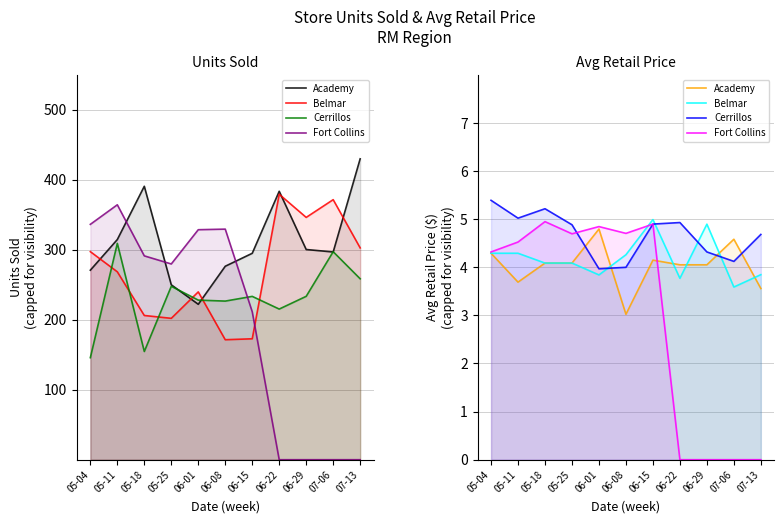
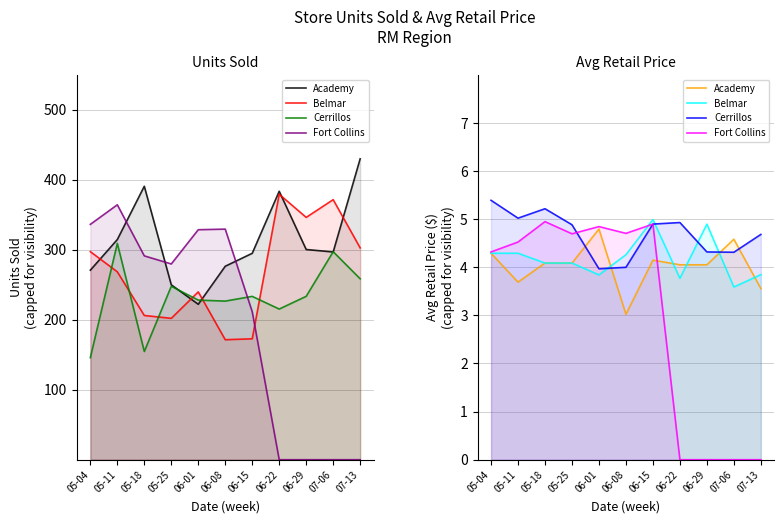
Avg Retail Price, Cerrillos, 07-06: 4.1 -> 4.3
